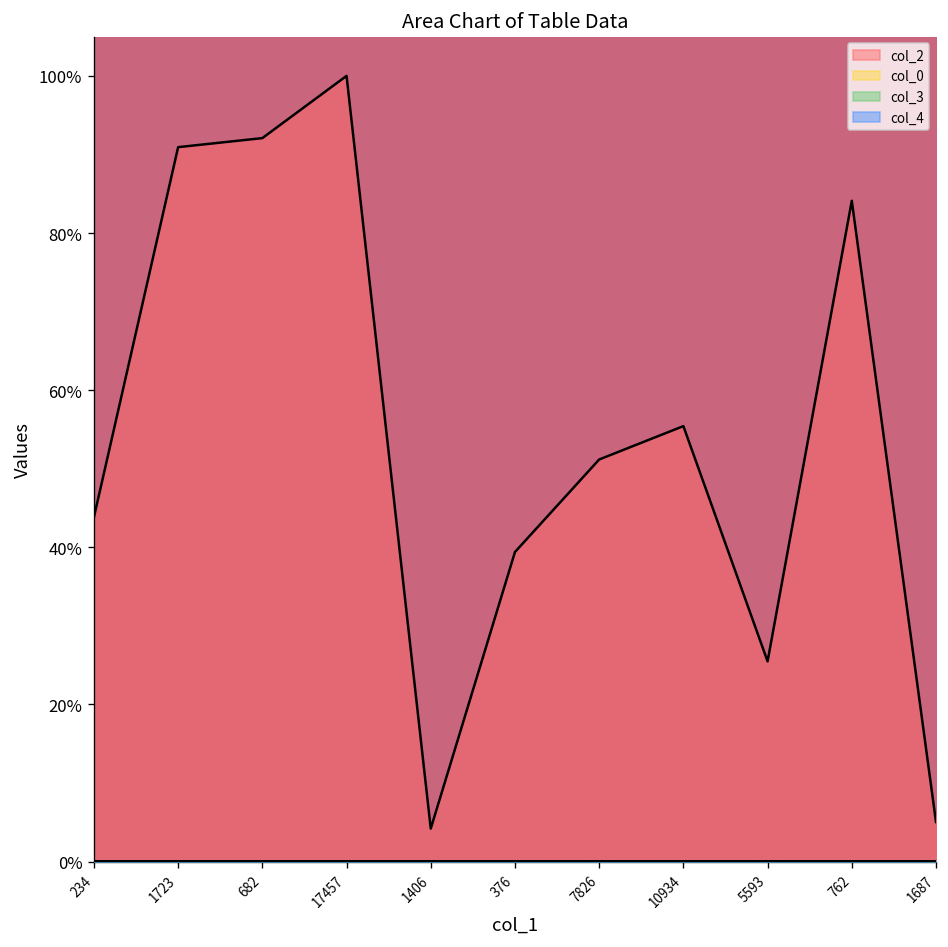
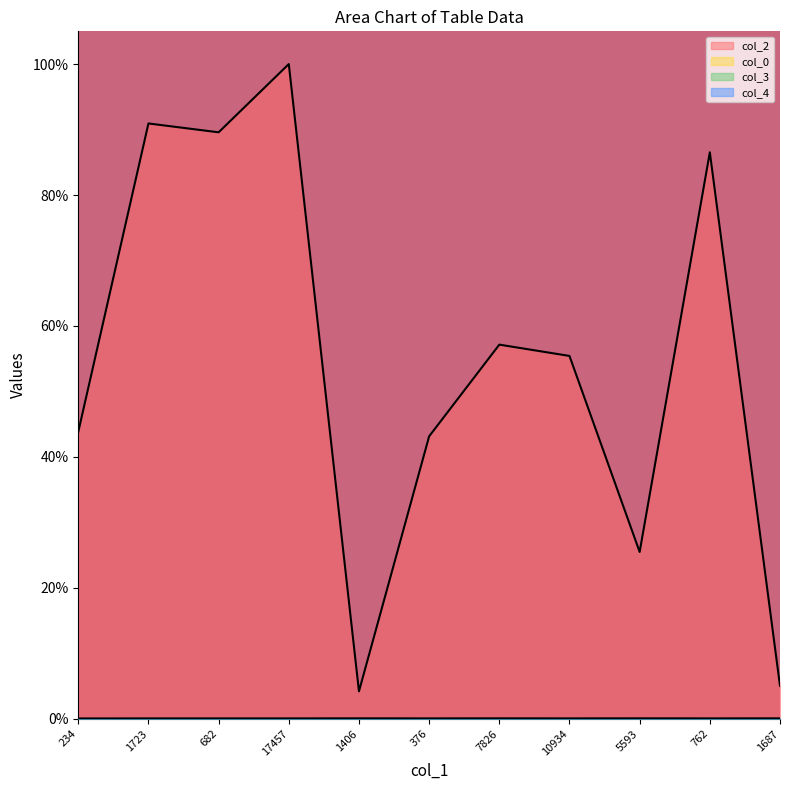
col_2, 682: 92% -> 90%
col_2, 376: 39% -> 43%
col_2, 7826: 51% -> 57%
col_2, 762: 84% -> 87%
